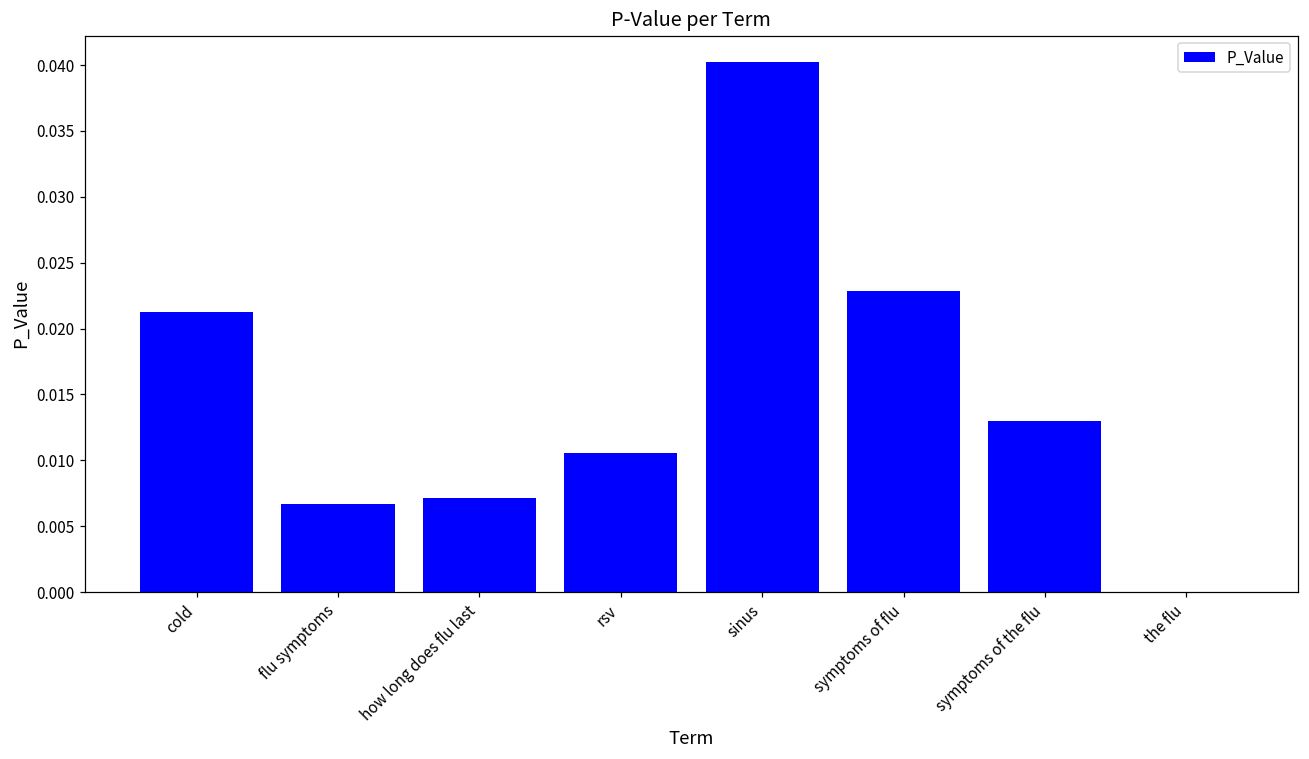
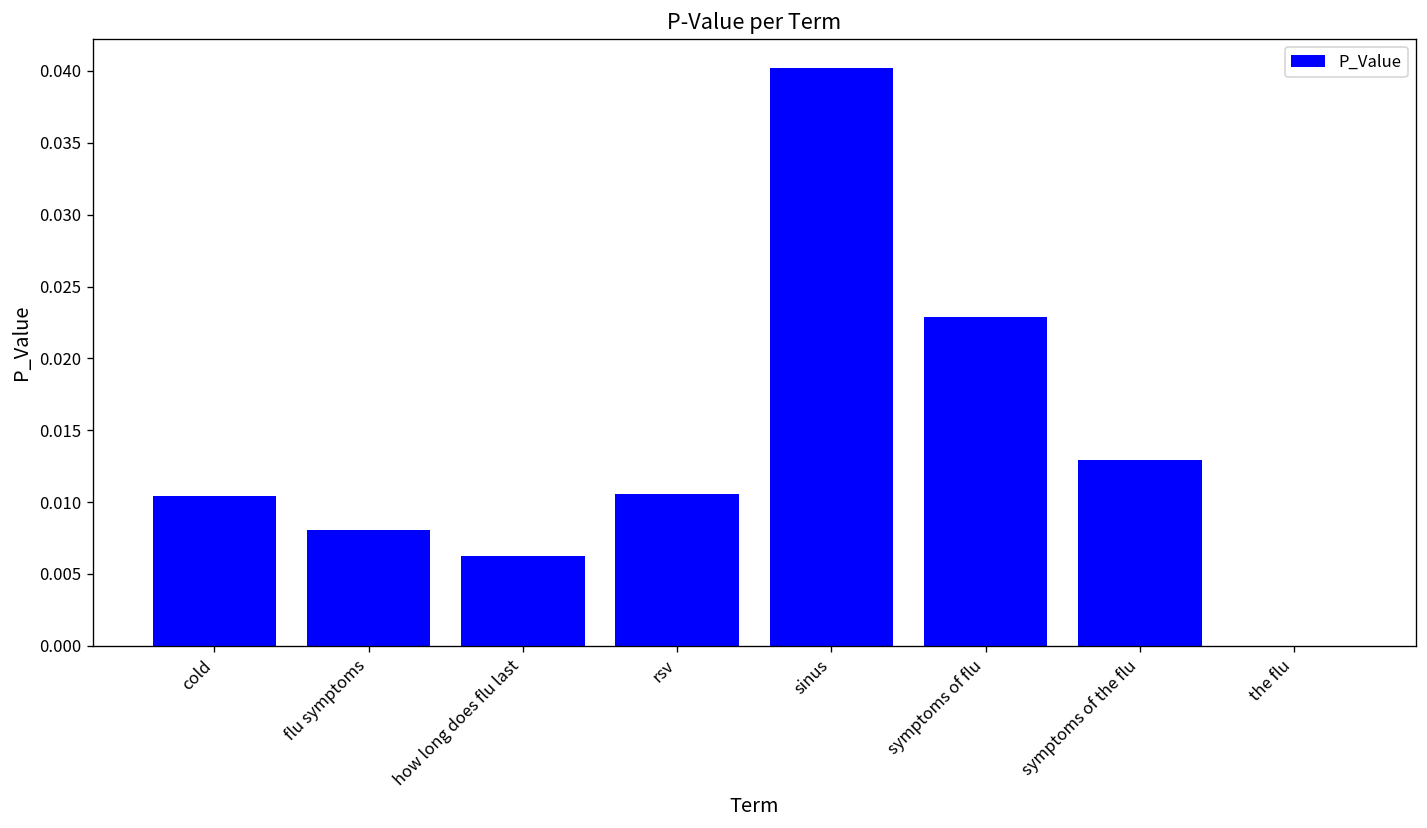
cold: 0.0212 -> 0.0104
flu symptoms: 0.0067 -> 0.0081
how long does flu last: 0.0072 -> 0.0063
